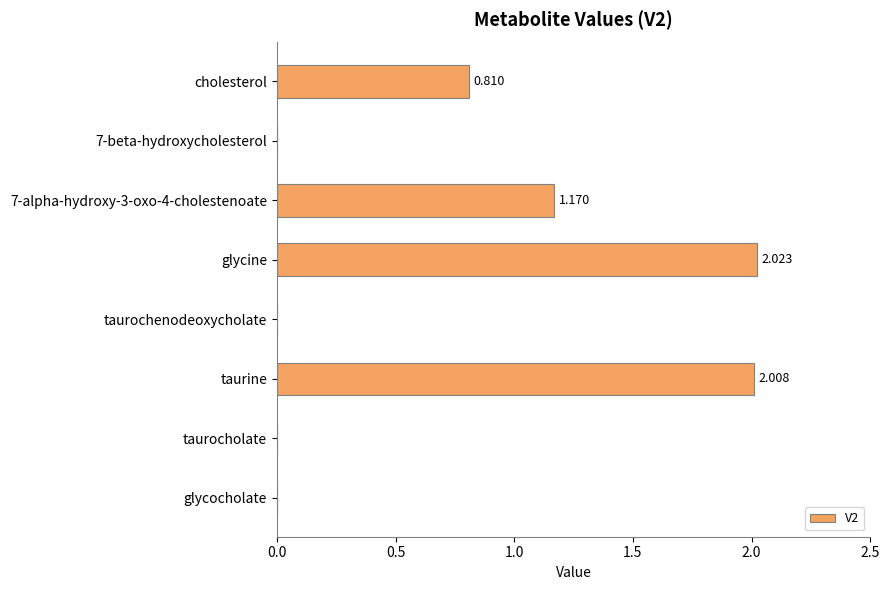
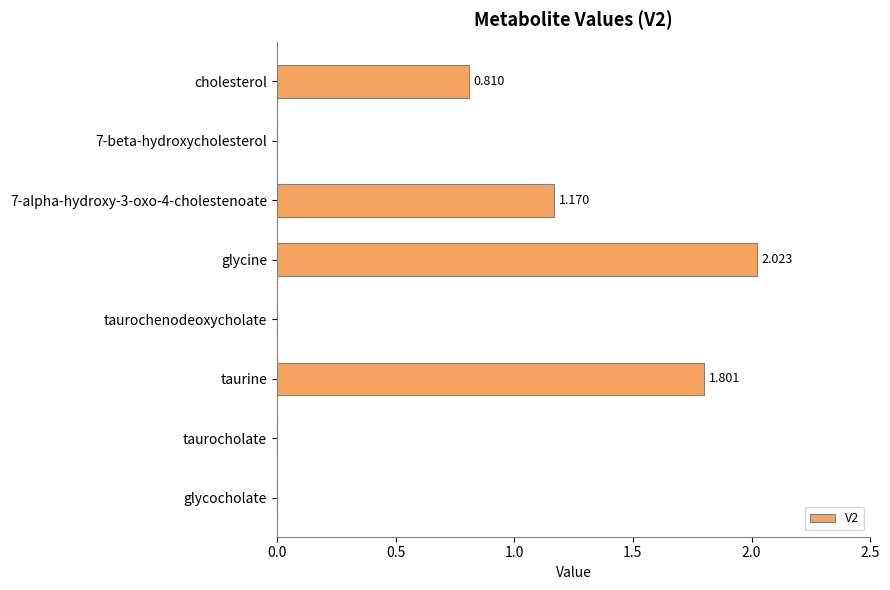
taurine: 2.008 -> 1.801
